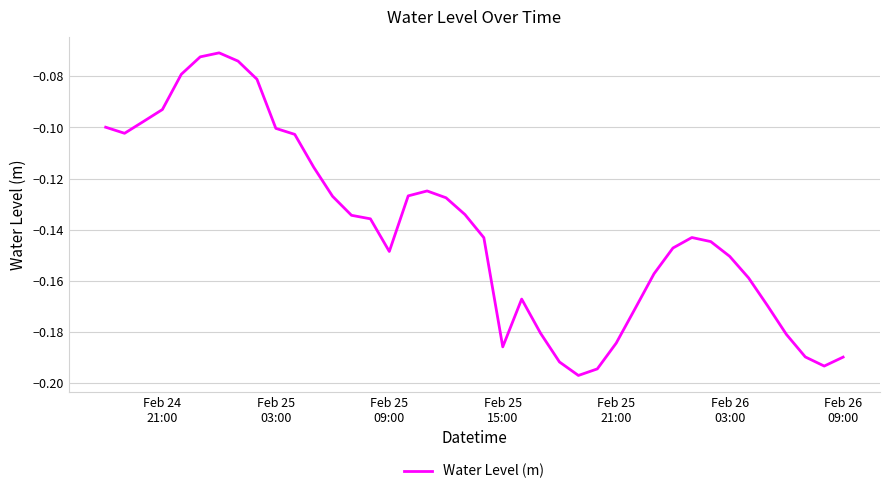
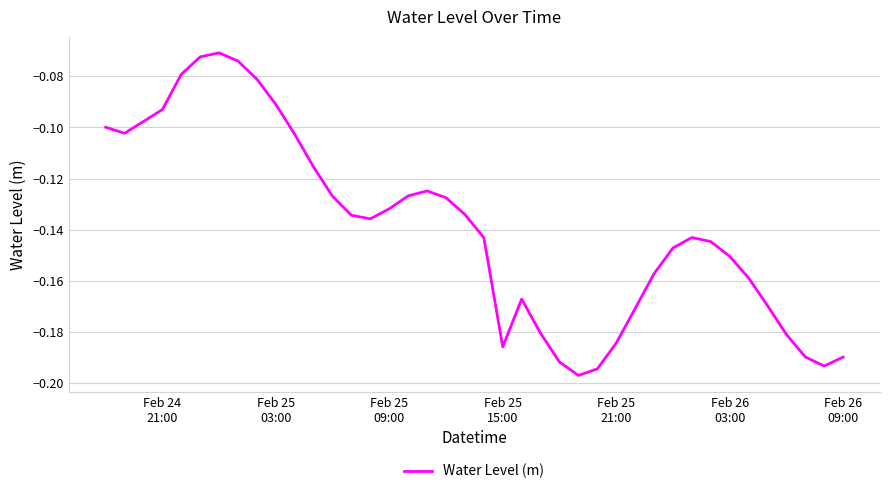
Feb 25 03:00: -0.100 -> -0.091
Feb 25 09:00: -0.149 -> -0.132
